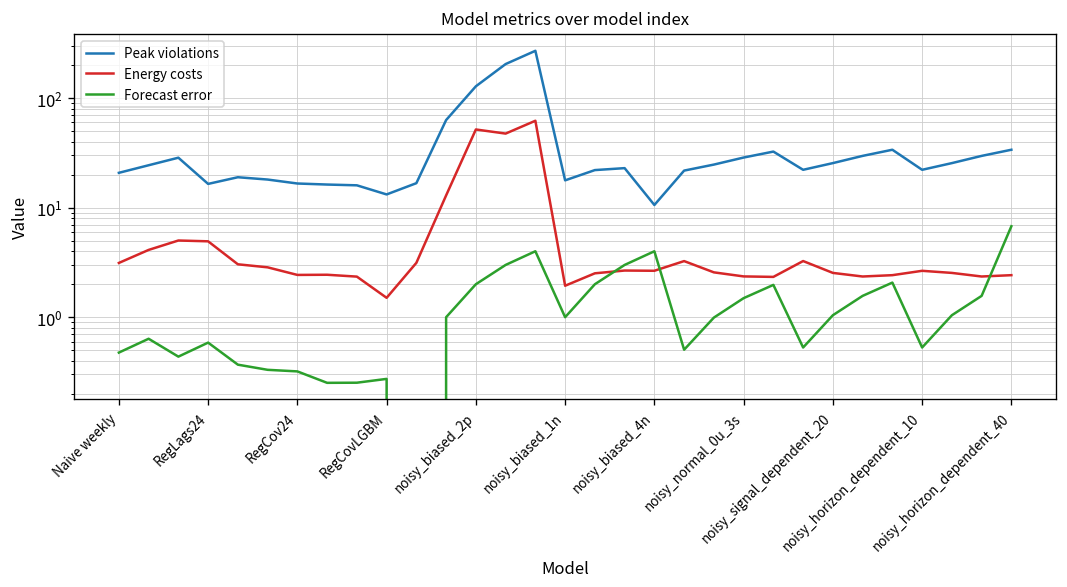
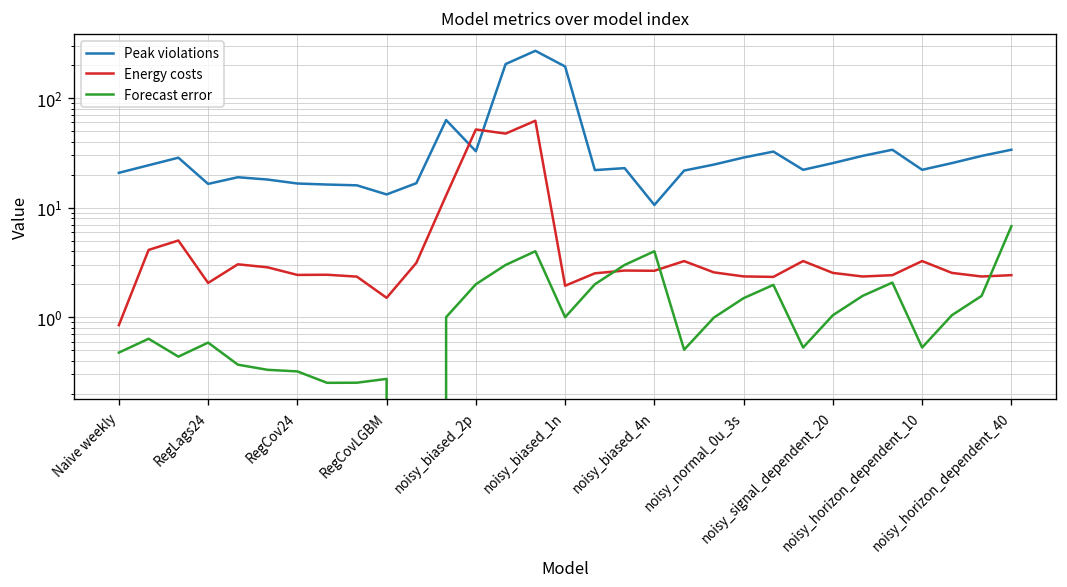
Energy costs, Naive weekly: 3.1 -> 0.8
Energy costs, RegLags24: 5 -> 2.1
Peak violations, noisy_biased_2p: 130 -> 33
Peak violations, noisy_biased_1n: 18 -> 190
Energy costs, noisy_horizon_dependent_10: 2.7 -> 3.3
